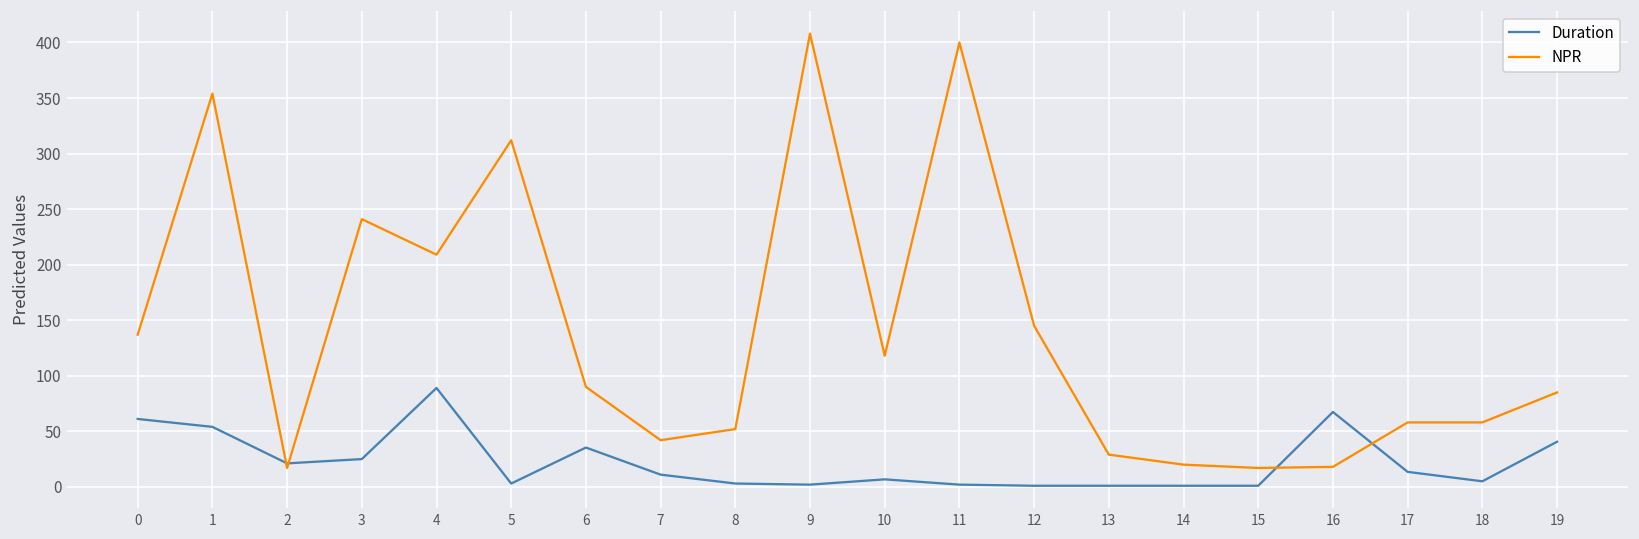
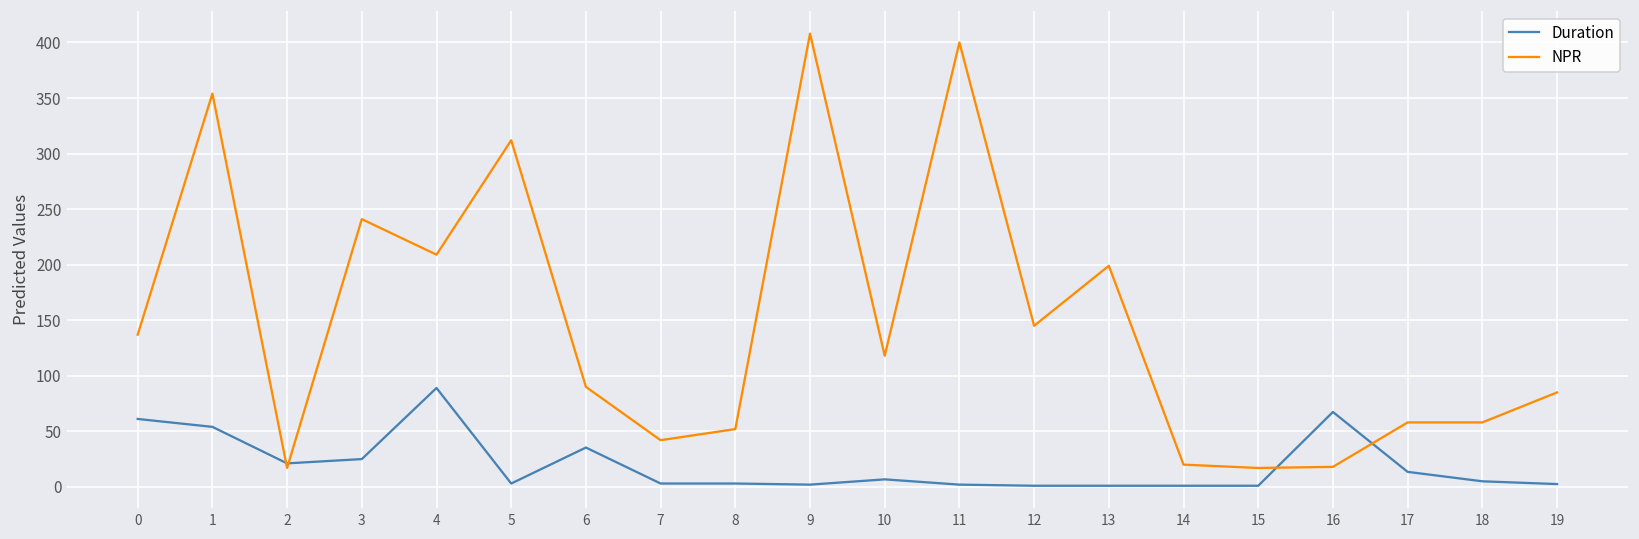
Duration, 7: 11 -> 3
NPR, 13: 29 -> 199
Duration, 19: 41 -> 3
